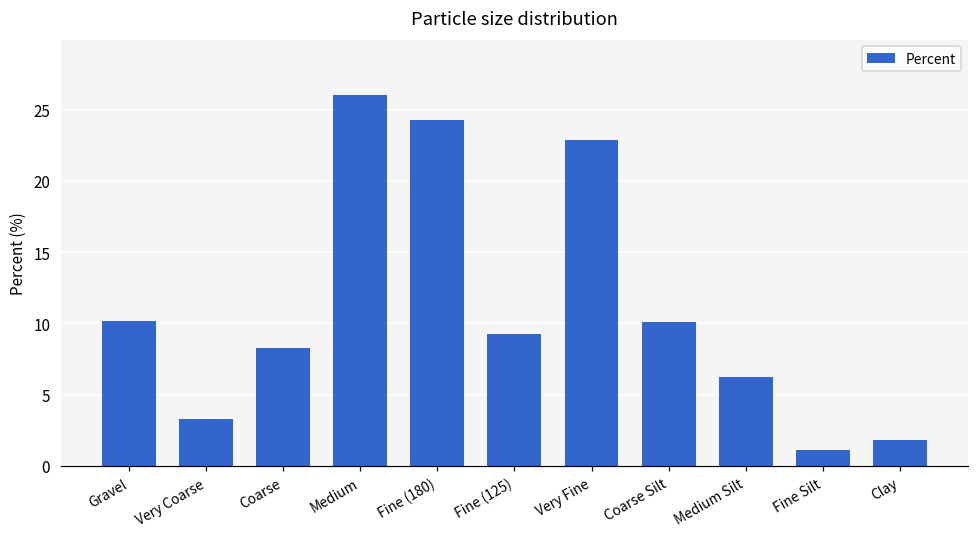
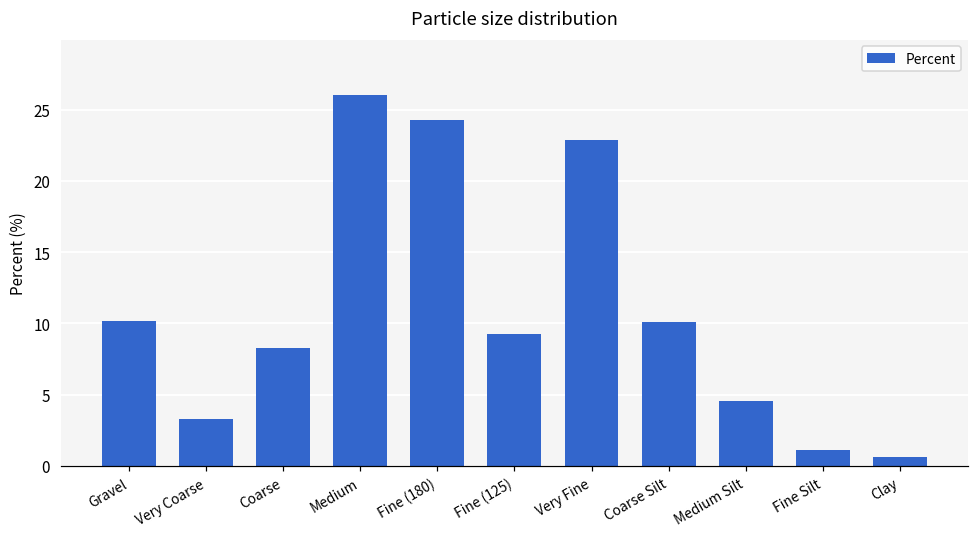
Medium Silt: 6.2 -> 4.6
Clay: 1.8 -> 0.6
